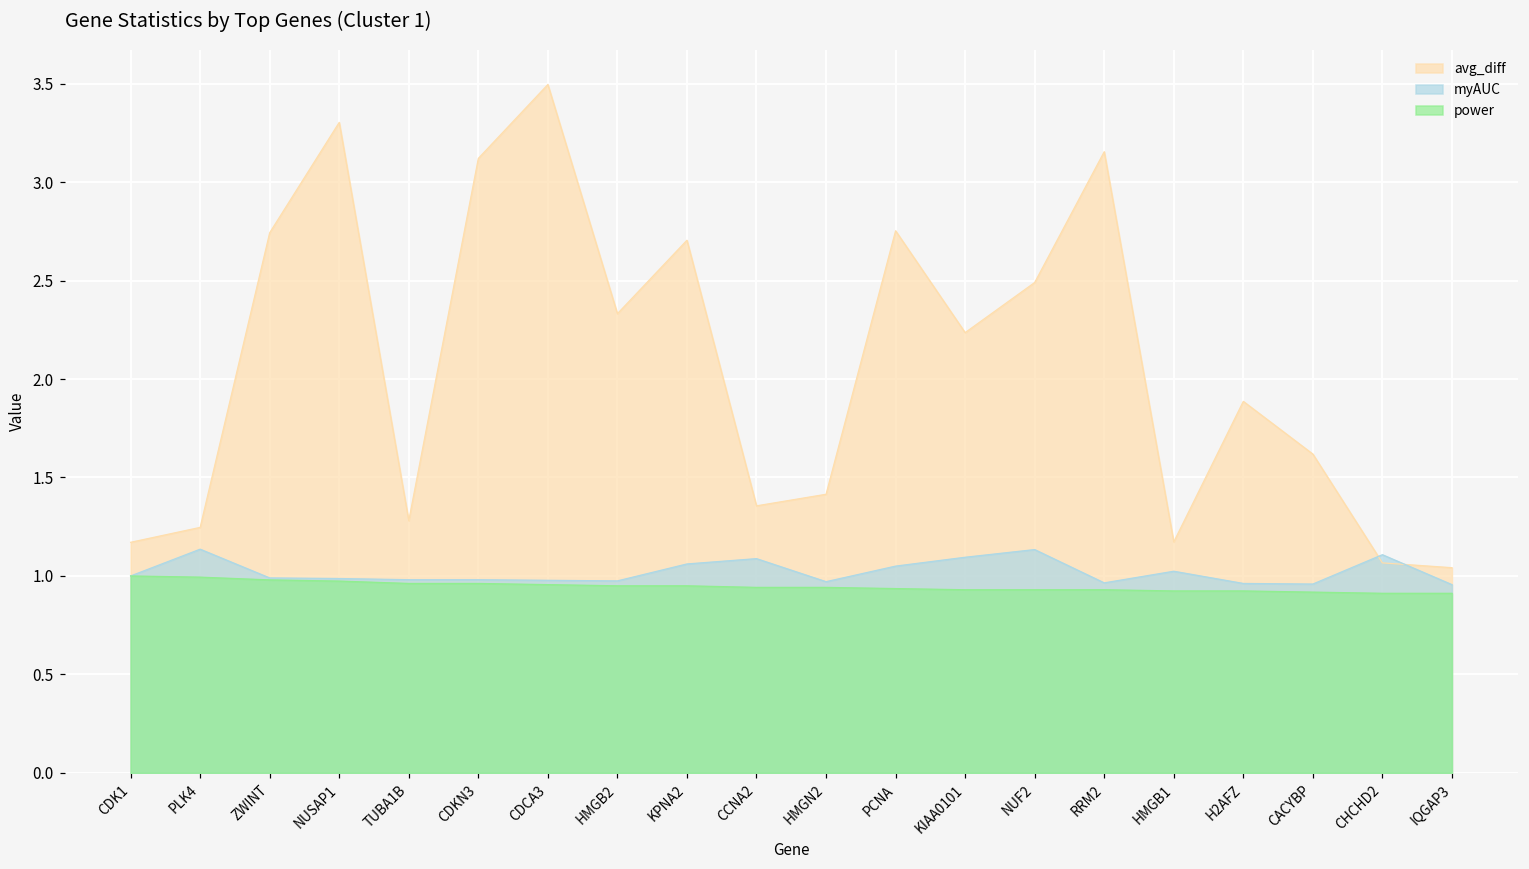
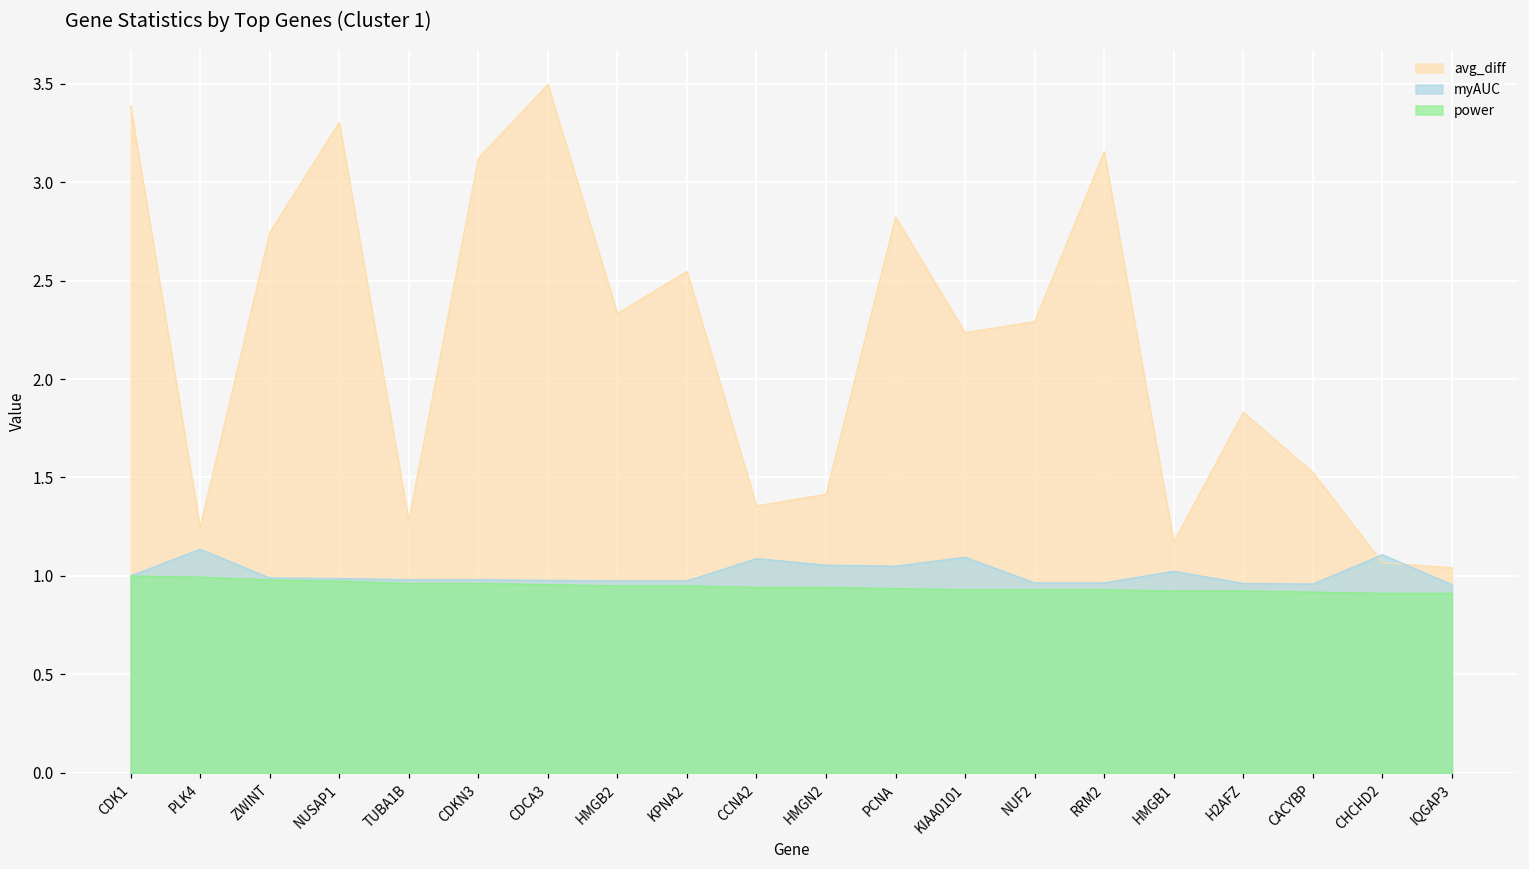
avg_diff, CDK1: 1.17 -> 3.39
avg_diff, KPNA2: 2.70 -> 2.55
myAUC, KPNA2: 1.06 -> 0.98
myAUC, HMGN2: 0.97 -> 1.06
avg_diff, PCNA: 2.75 -> 2.82
avg_diff, NUF2: 2.49 -> 2.29
myAUC, NUF2: 1.13 -> 0.97
avg_diff, H2AFZ: 1.89 -> 1.83
avg_diff, CACYBP: 1.62 -> 1.53
